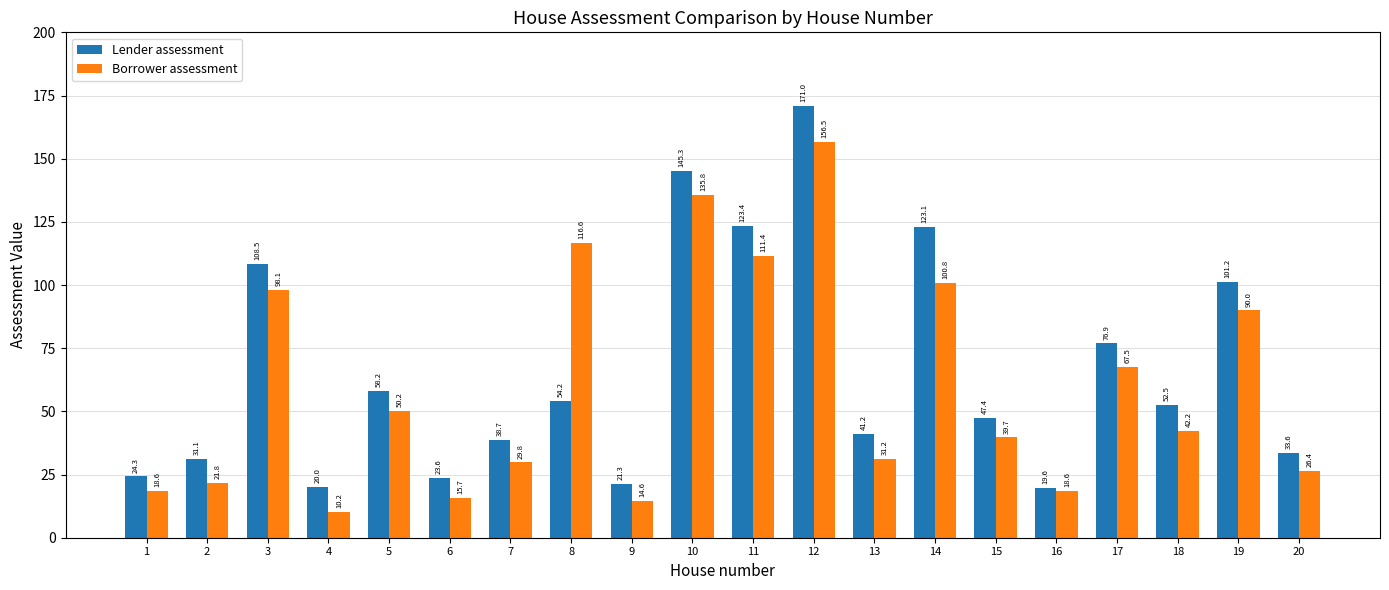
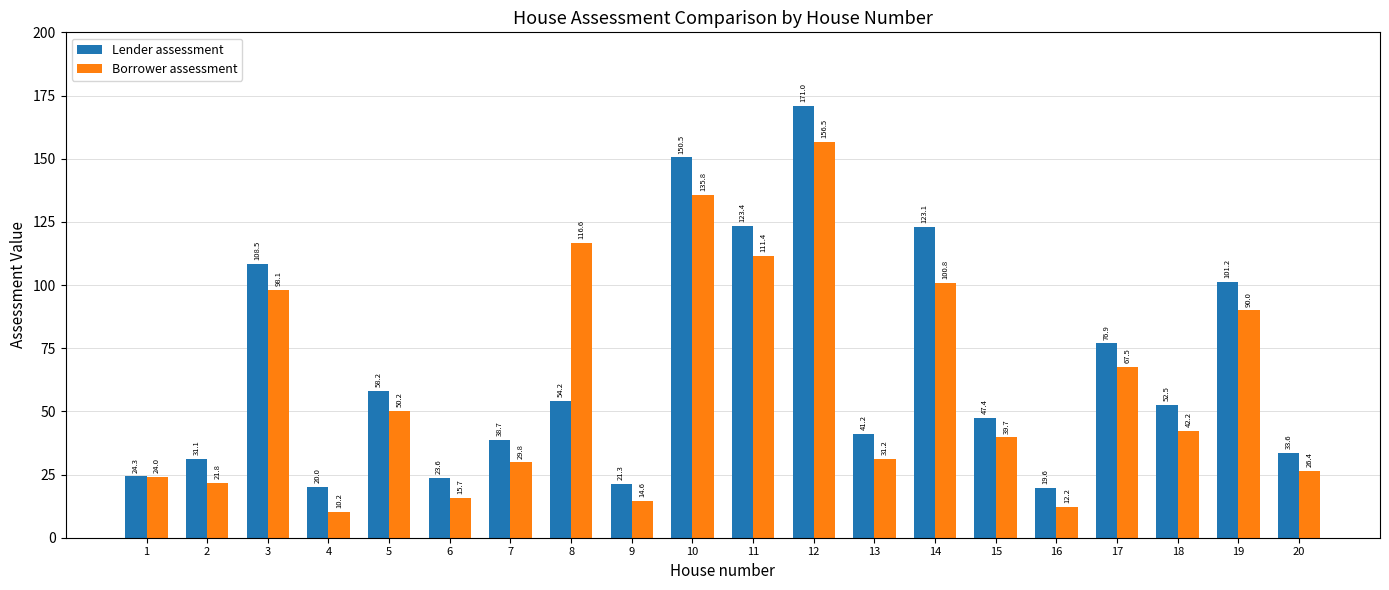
Borrower assessment, 1: 18.6 -> 24.0
Lender assessment, 10: 145.3 -> 150.5
Borrower assessment, 16: 18.6 -> 12.2
